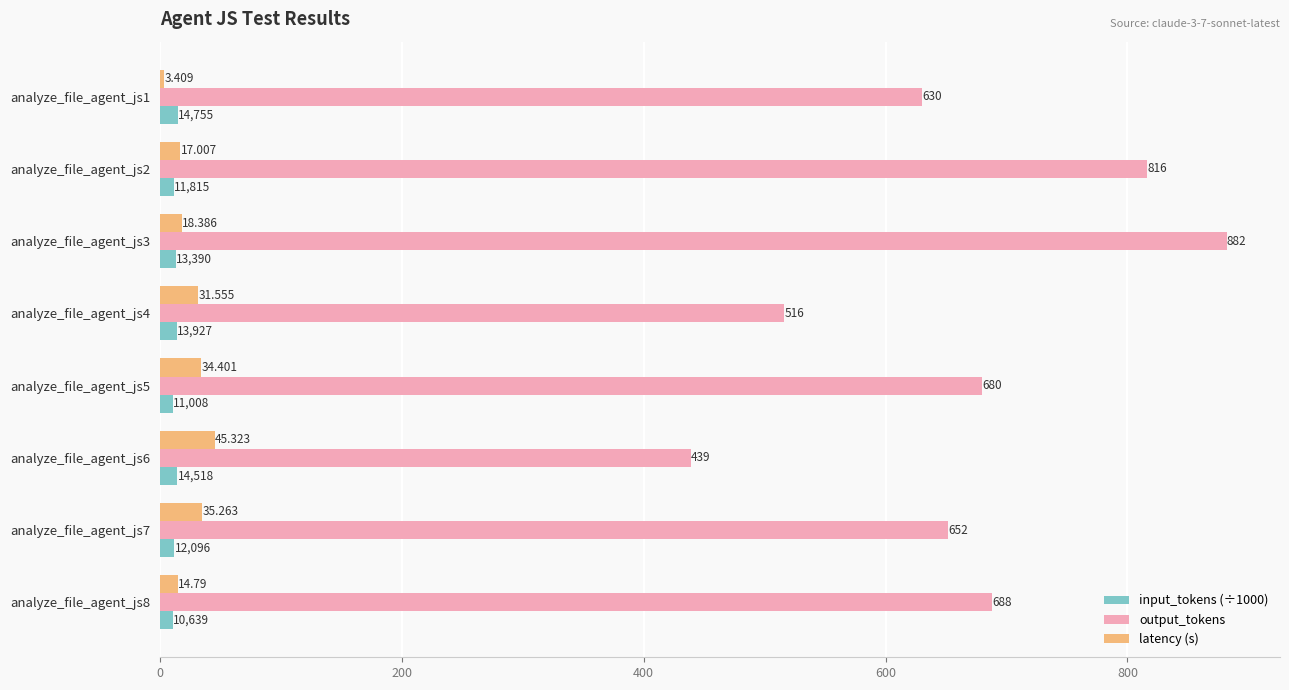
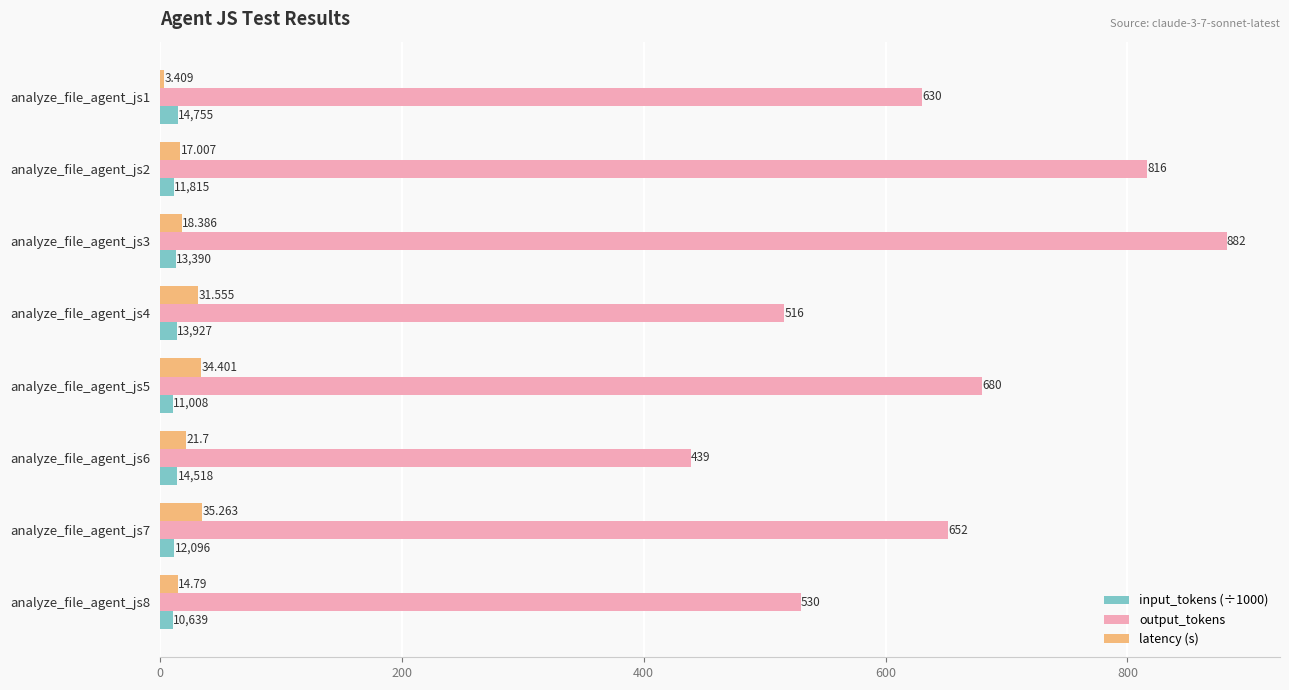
latency (s), analyze_file_agent_js6: 45.323 -> 21.7
output_tokens, analyze_file_agent_js8: 688 -> 530
